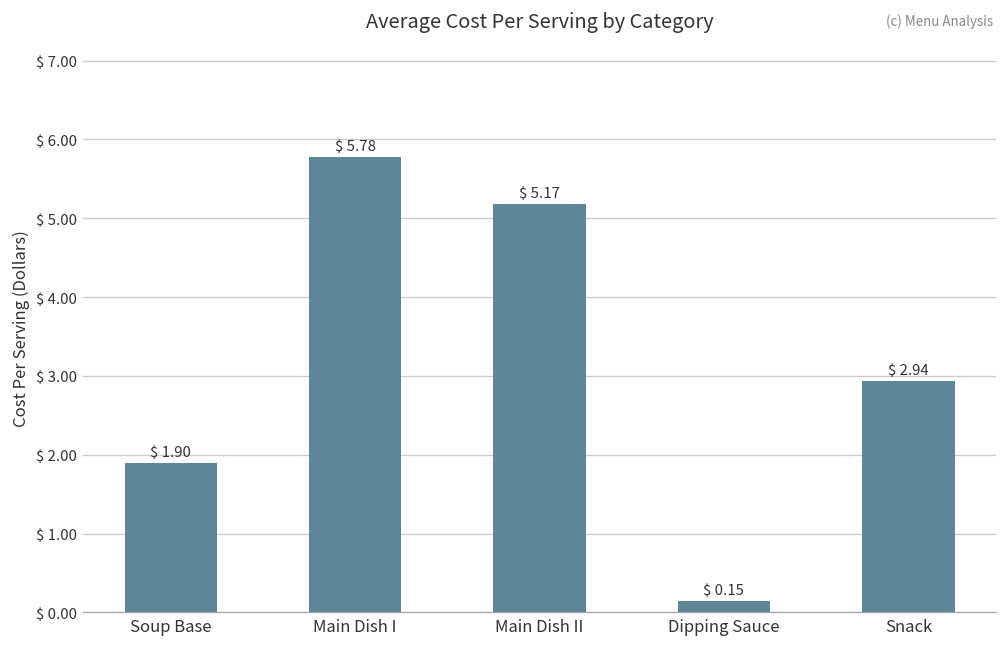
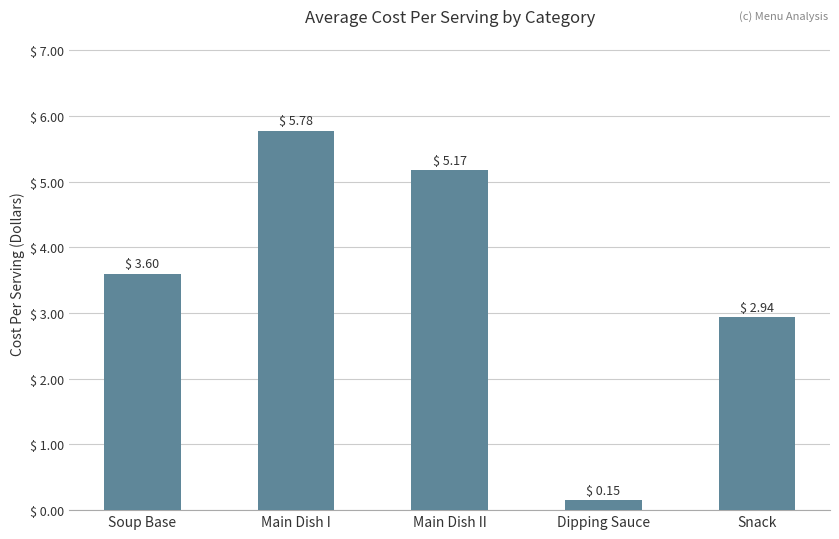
Soup Base: 1.90 -> 3.60
